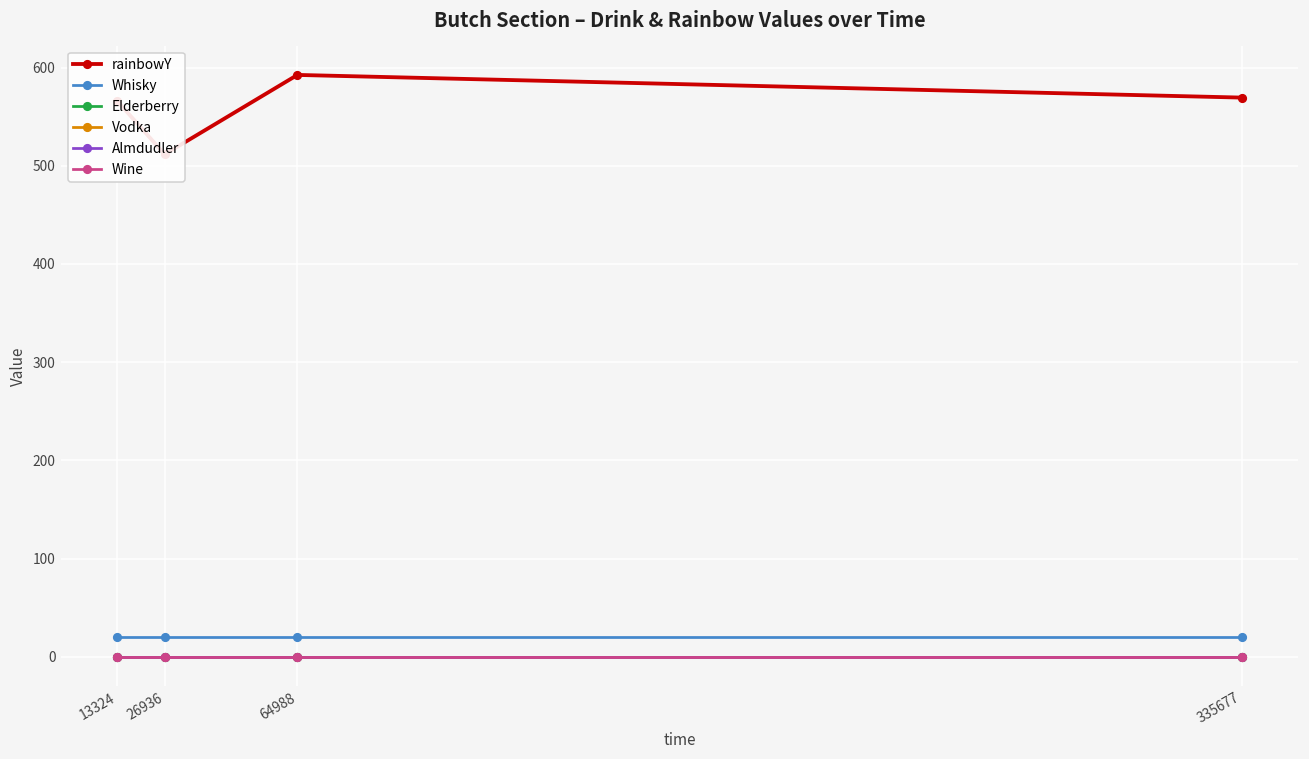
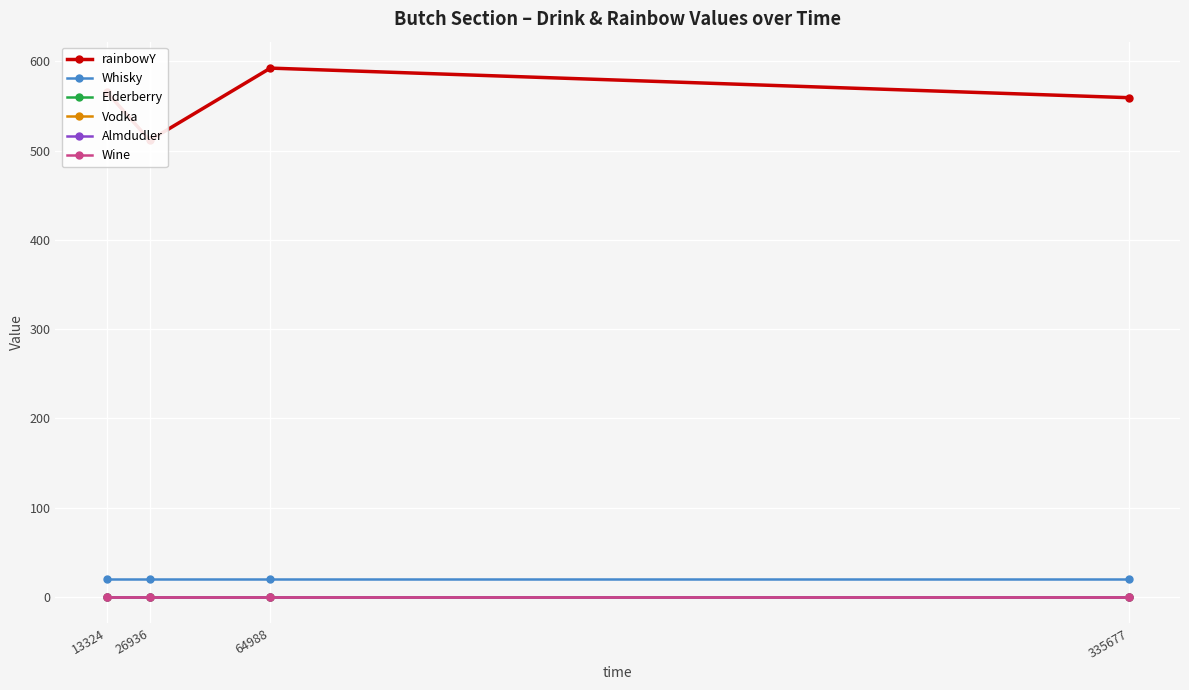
rainbowY, 335677: 570 -> 560
